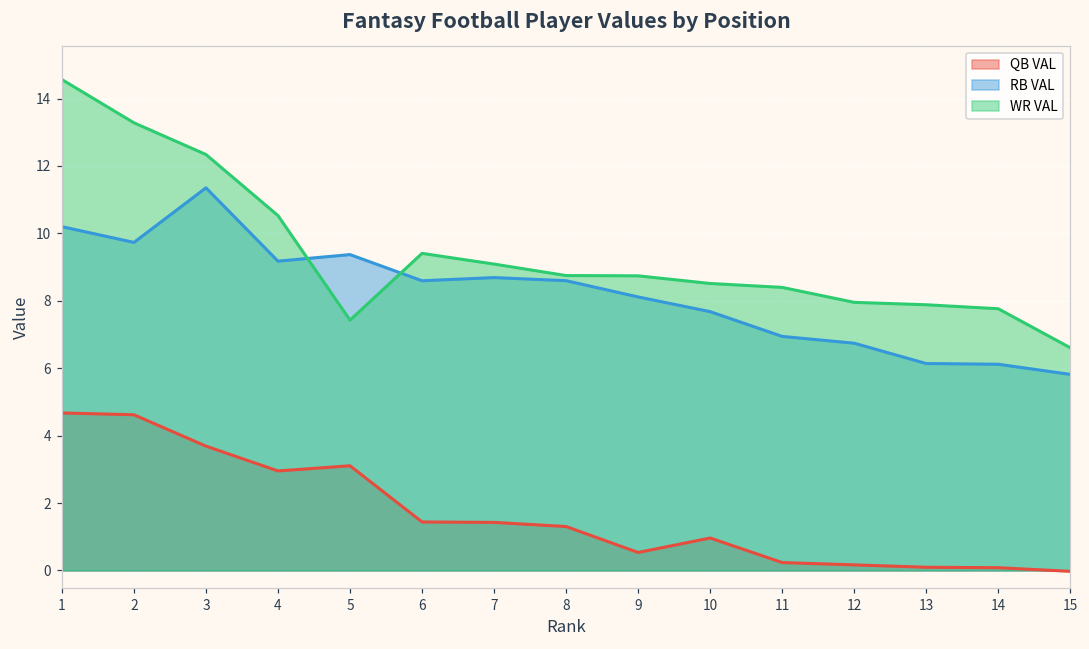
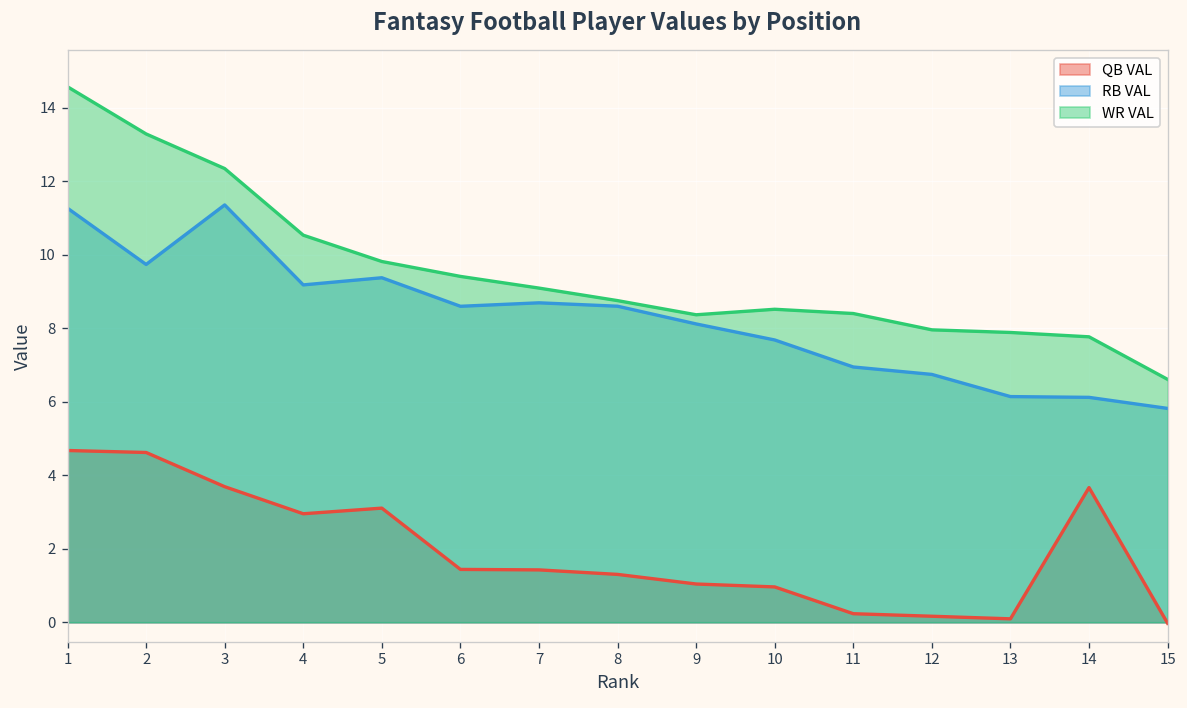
RB VAL, 1: 10.2 -> 11.3
WR VAL, 5: 7.4 -> 9.8
QB VAL, 9: 0.5 -> 1.0
WR VAL, 9: 8.7 -> 8.4
QB VAL, 14: 0.1 -> 3.7
